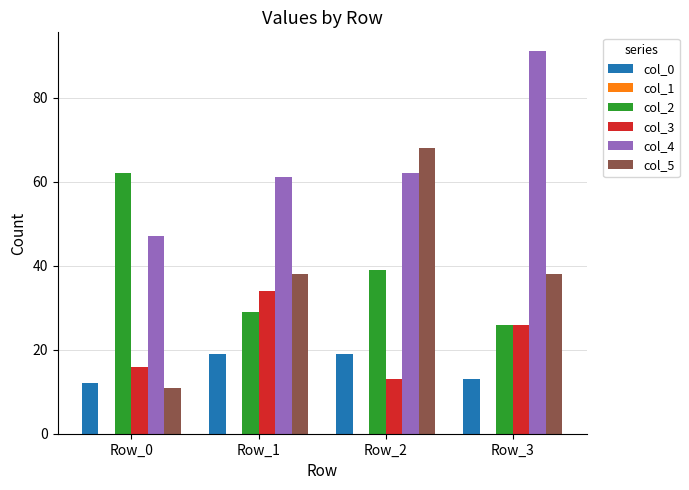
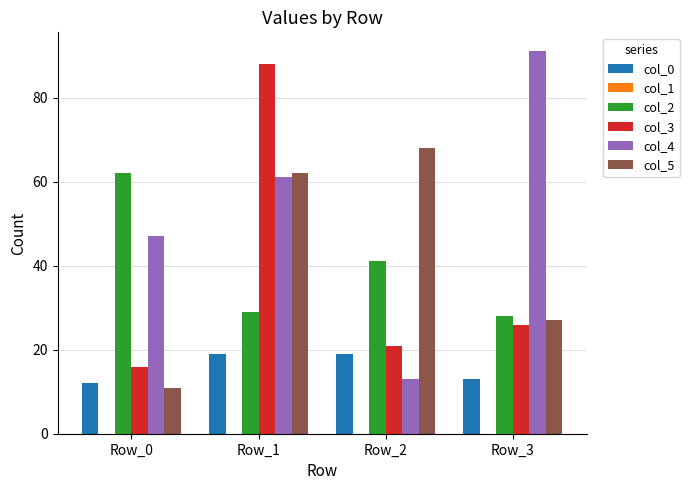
col_3, Row_1: 34 -> 88
col_5, Row_1: 38 -> 62
col_2, Row_2: 39 -> 41
col_3, Row_2: 13 -> 21
col_4, Row_2: 62 -> 13
col_2, Row_3: 26 -> 28
col_5, Row_3: 38 -> 27
